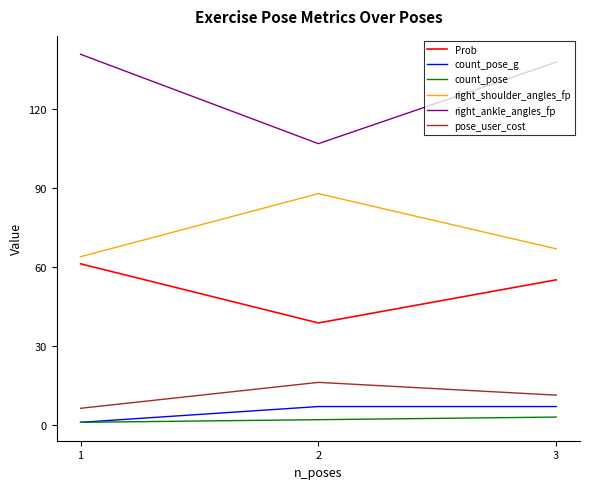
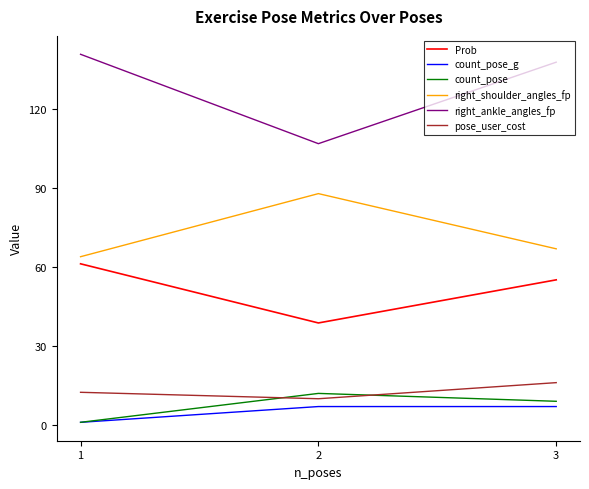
pose_user_cost, 1: 6 -> 12
count_pose, 2: 2 -> 12
pose_user_cost, 2: 16 -> 10
count_pose, 3: 3 -> 9
pose_user_cost, 3: 11 -> 16
